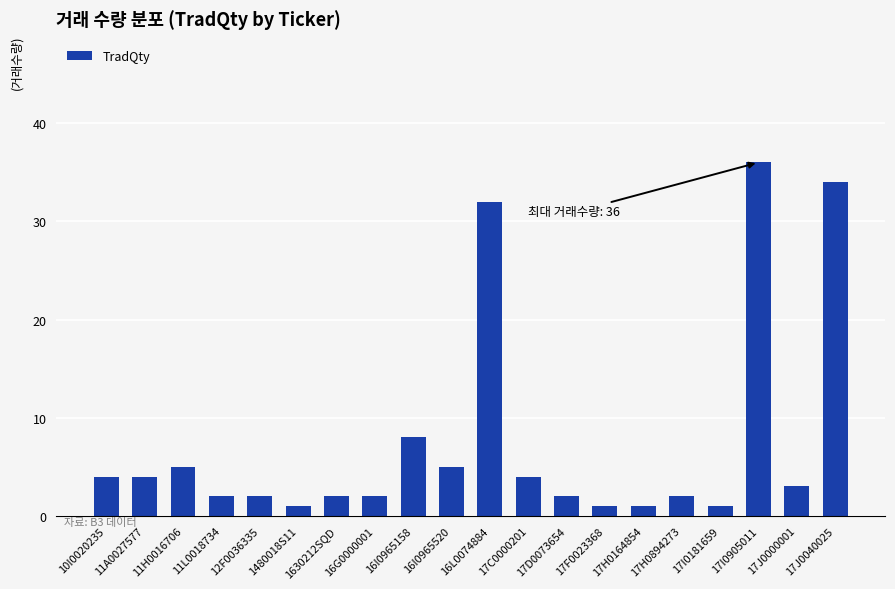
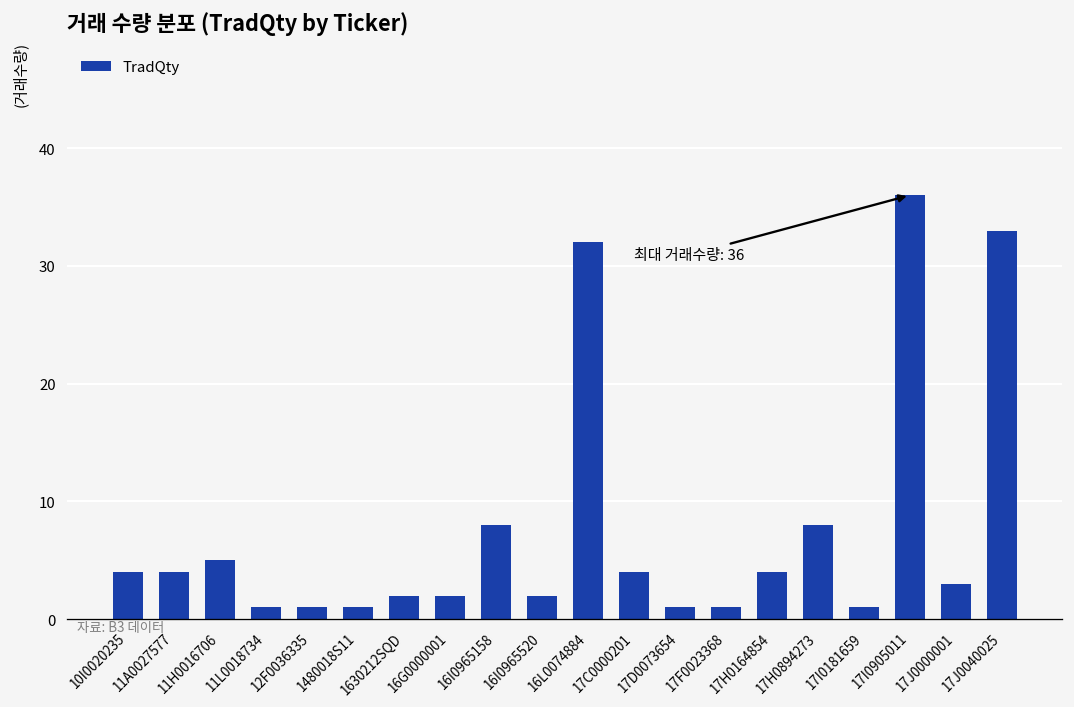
11L0018734: 2 -> 1
12F0036335: 2 -> 1
16I0965520: 5 -> 2
17D0073654: 2 -> 1
17H0164854: 1 -> 4
17H0894273: 2 -> 8
17J0040025: 34 -> 33
